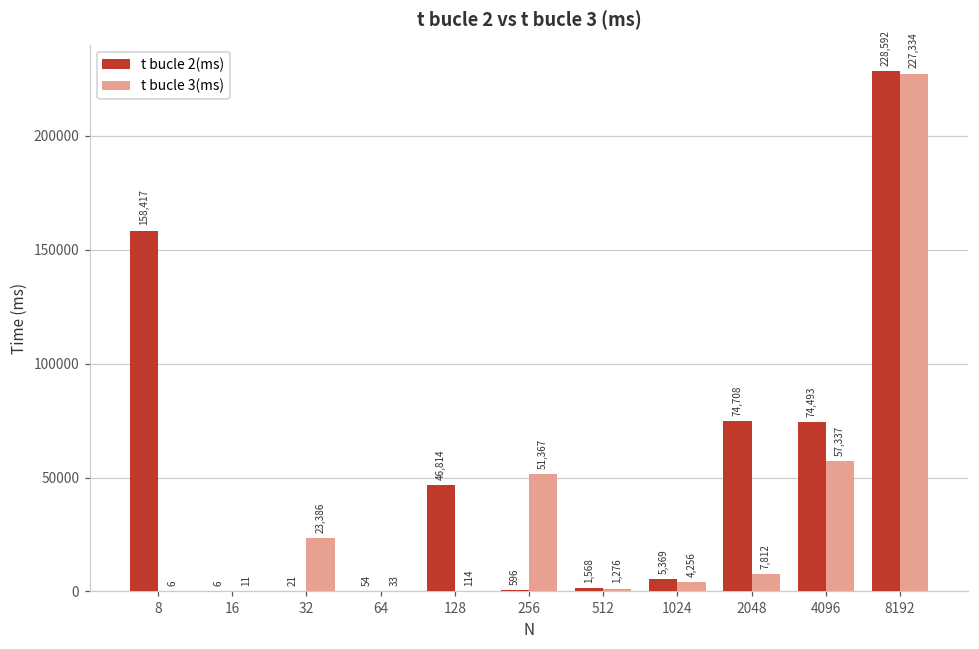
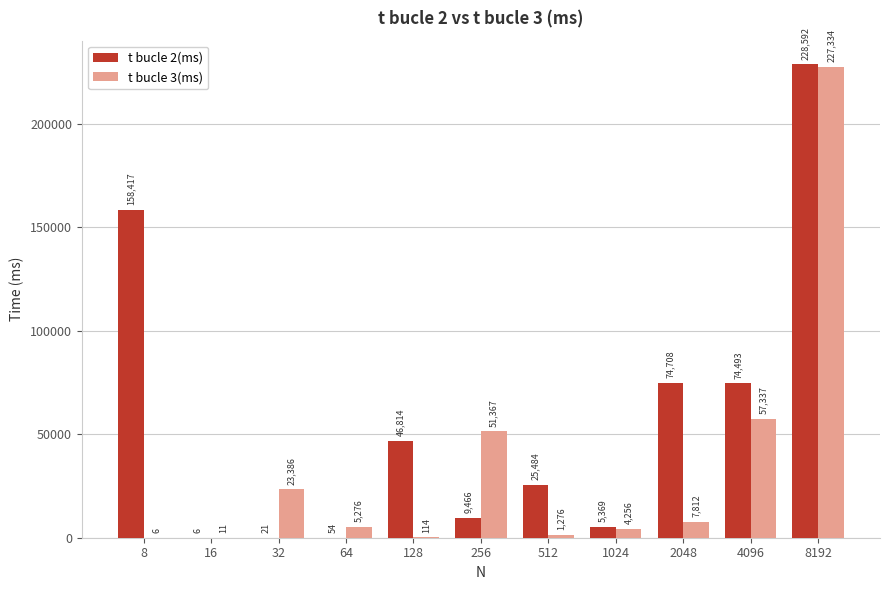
t bucle 3(ms), 64: 33 -> 5,276
t bucle 2(ms), 256: 596 -> 9,466
t bucle 2(ms), 512: 1,568 -> 25,484
